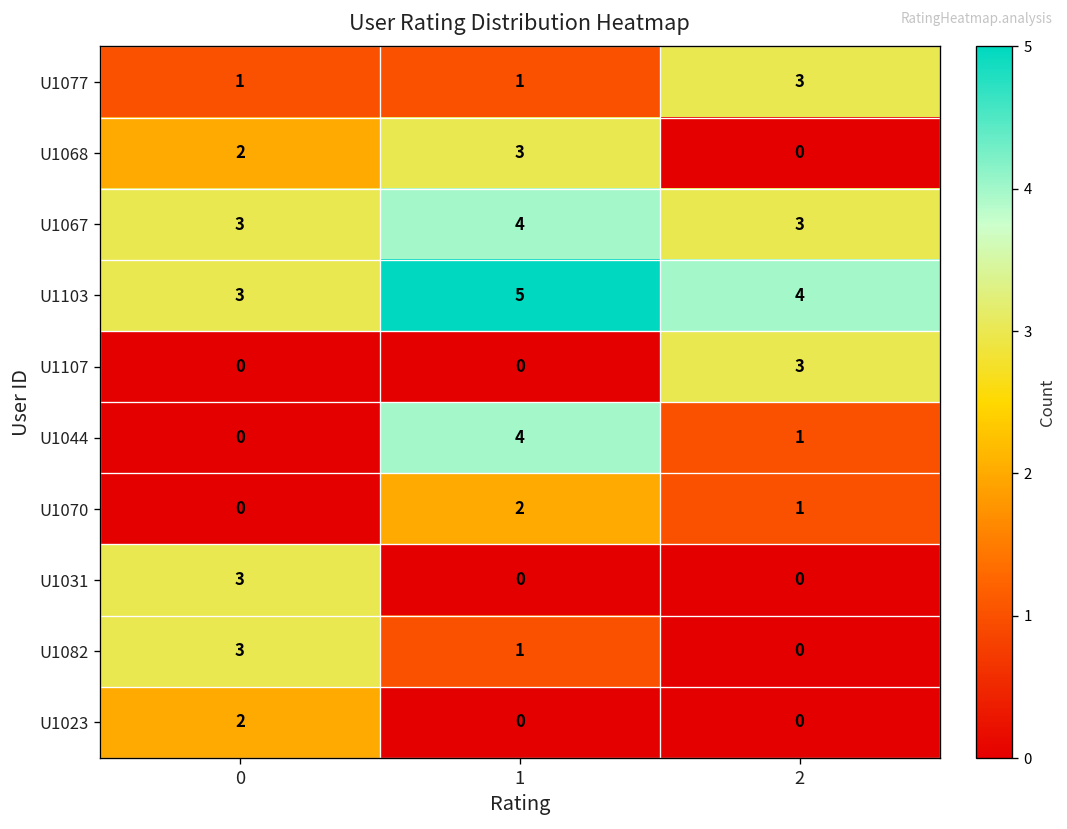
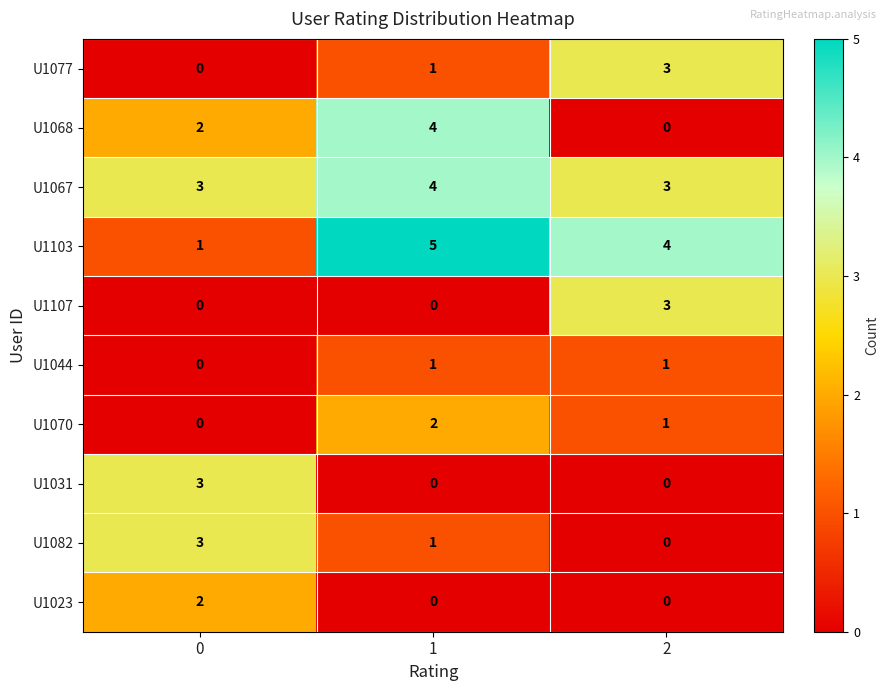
U1077, 0: 1 -> 0
U1068, 1: 3 -> 4
U1103, 0: 3 -> 1
U1044, 1: 4 -> 1
